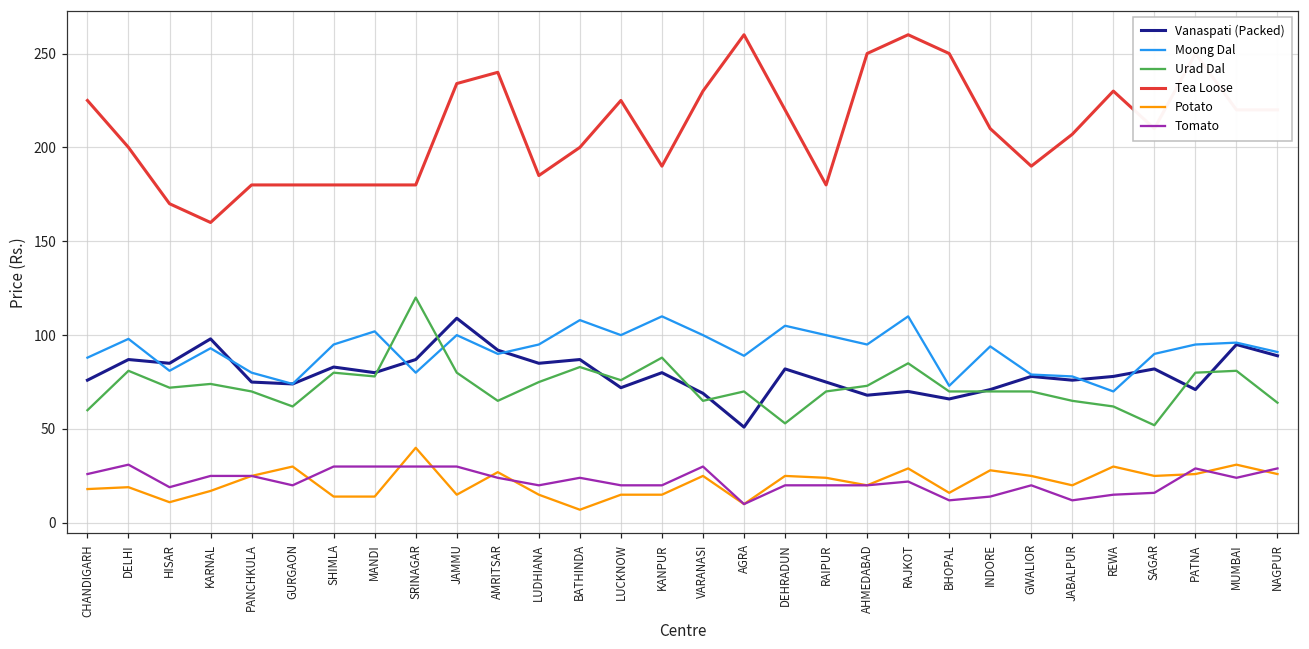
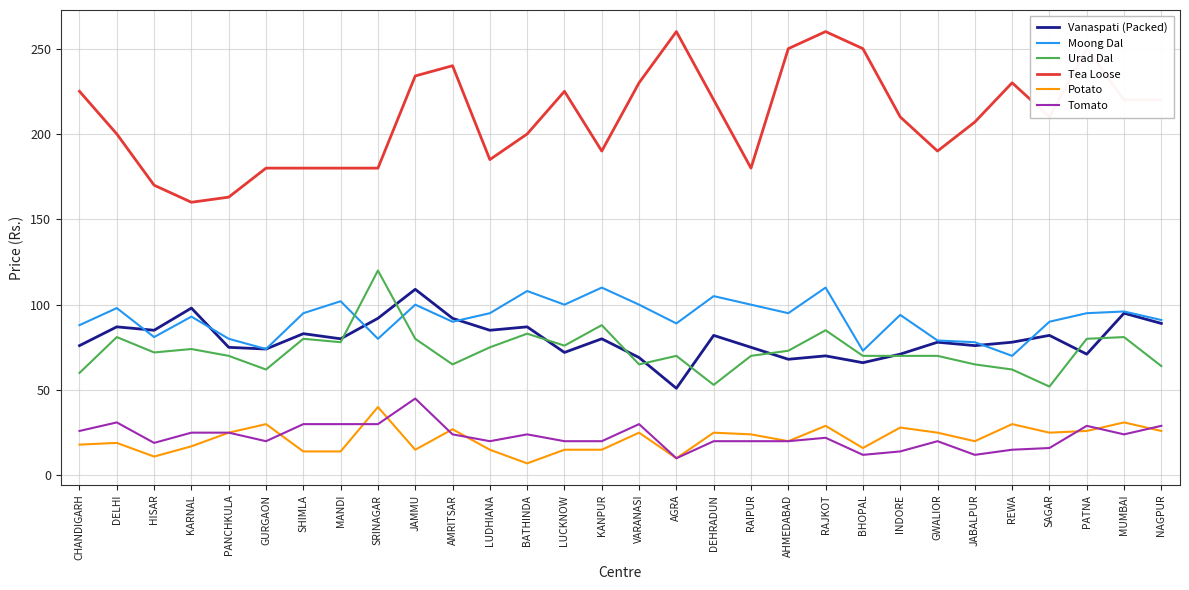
Tea Loose, PANCHKULA: 180 -> 163
Vanaspati (Packed), SRINAGAR: 87 -> 92
Tomato, JAMMU: 30 -> 45
